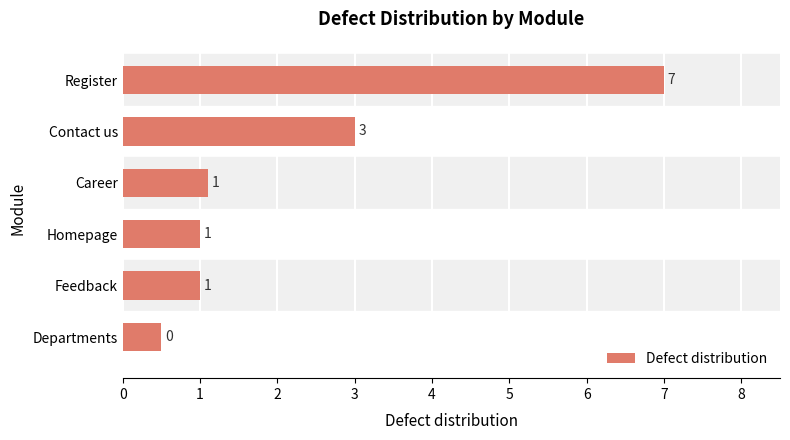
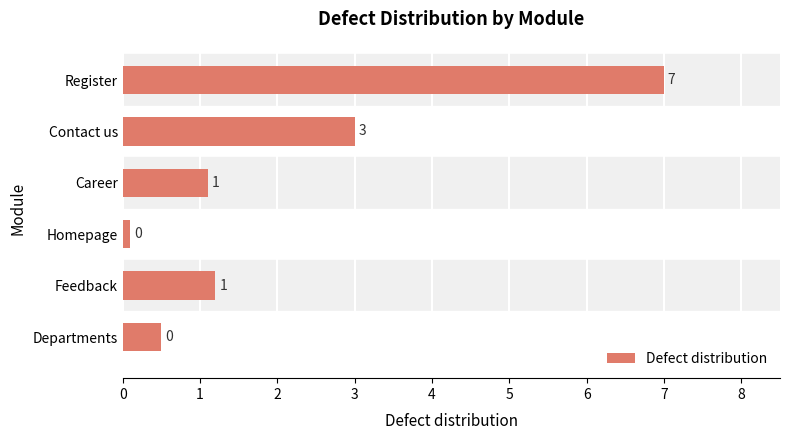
Homepage: 1 -> 0
Feedback: 1.0 -> 1.2
